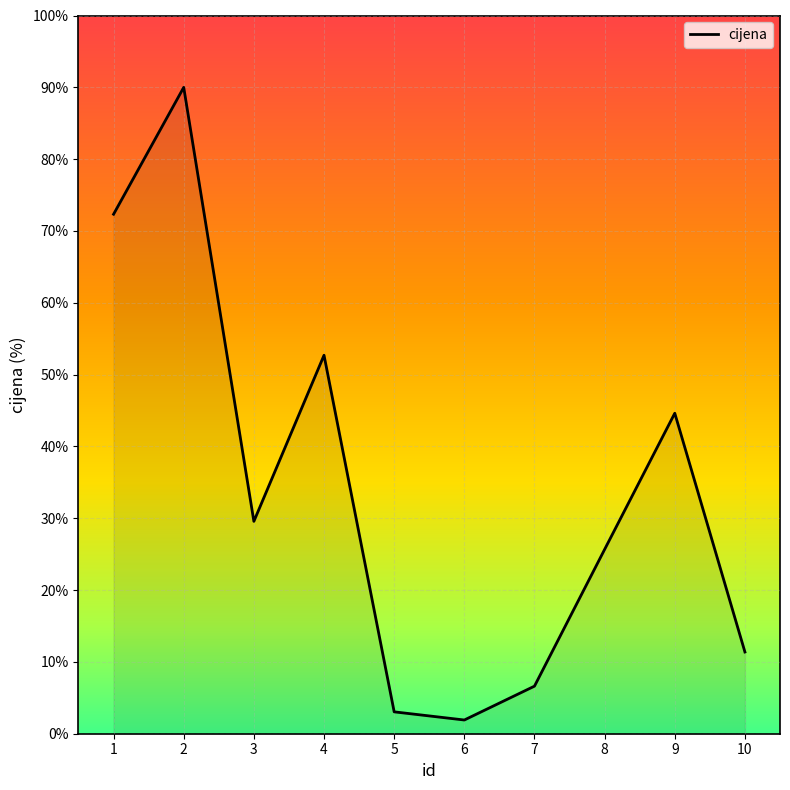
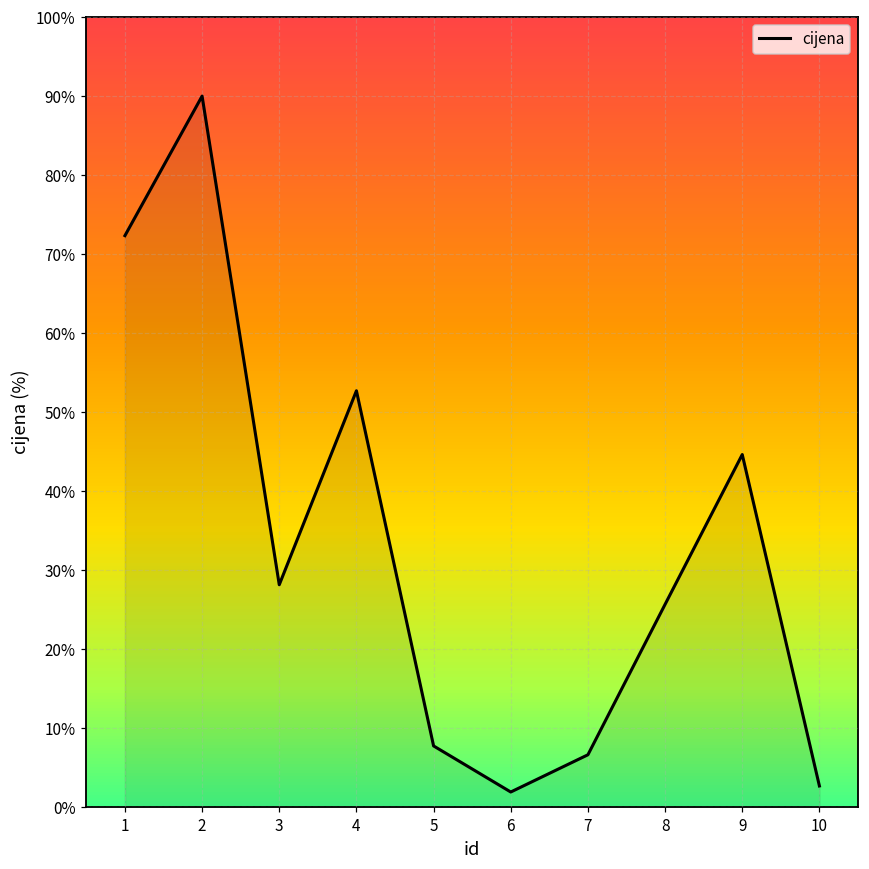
3: 30% -> 28%
5: 3% -> 8%
10: 11% -> 3%
